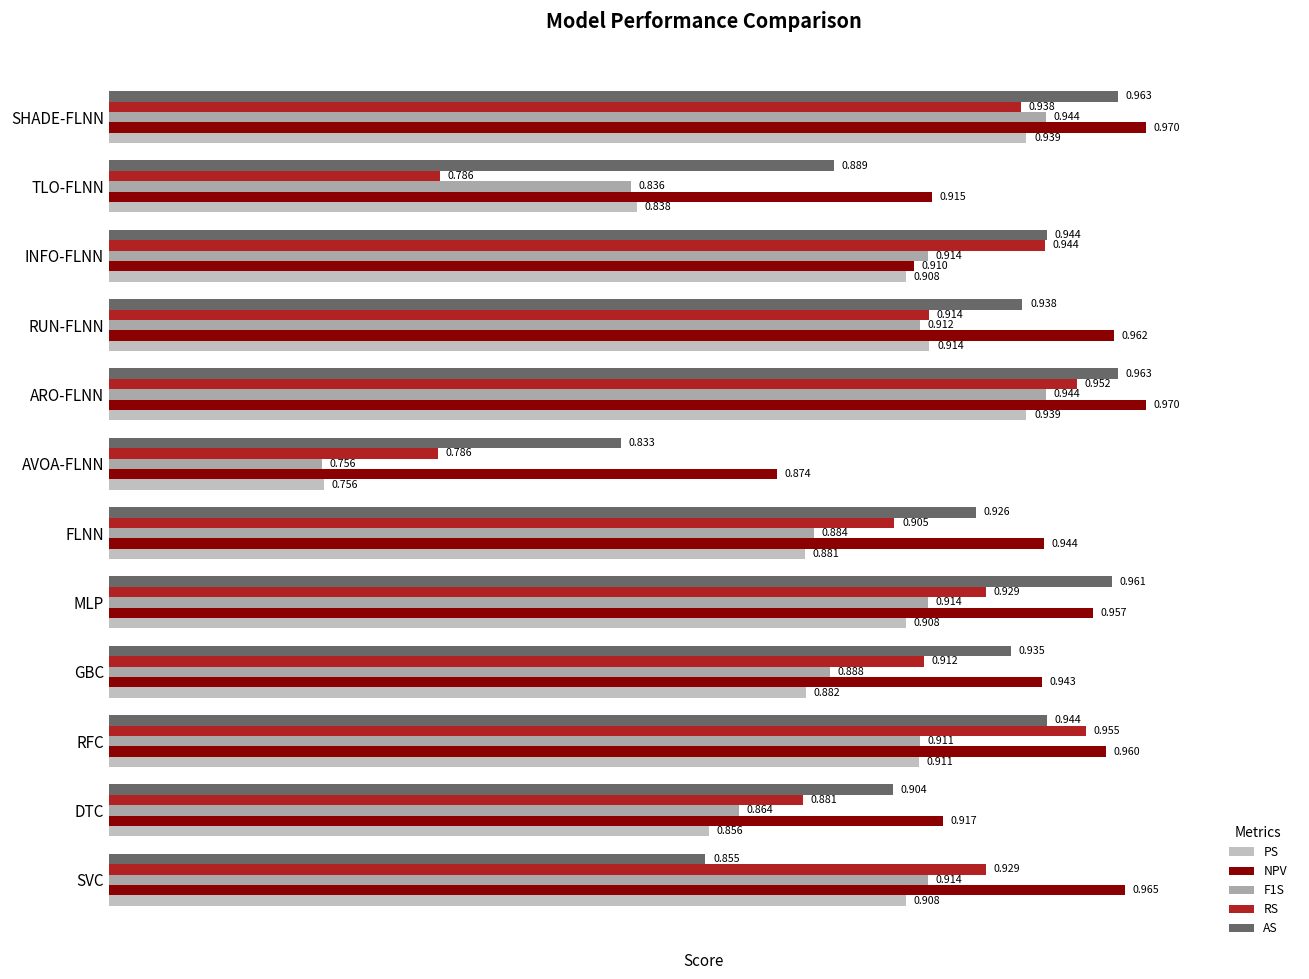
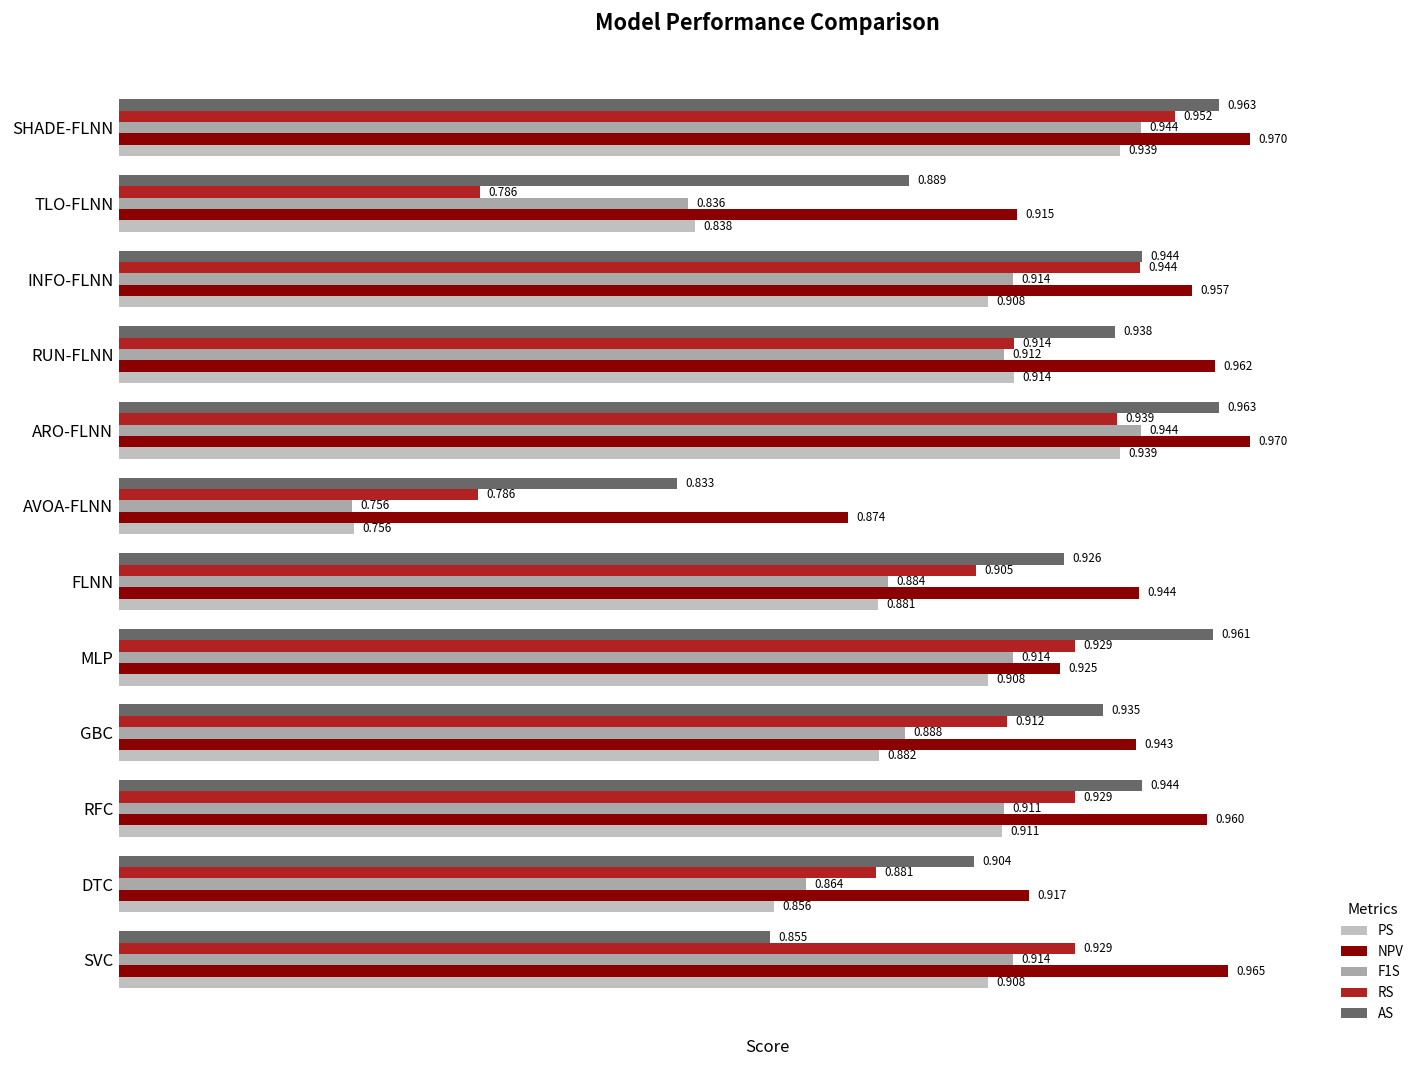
RS, SHADE-FLNN: 0.938 -> 0.952
NPV, INFO-FLNN: 0.910 -> 0.957
RS, ARO-FLNN: 0.952 -> 0.939
NPV, MLP: 0.957 -> 0.925
RS, RFC: 0.955 -> 0.929
